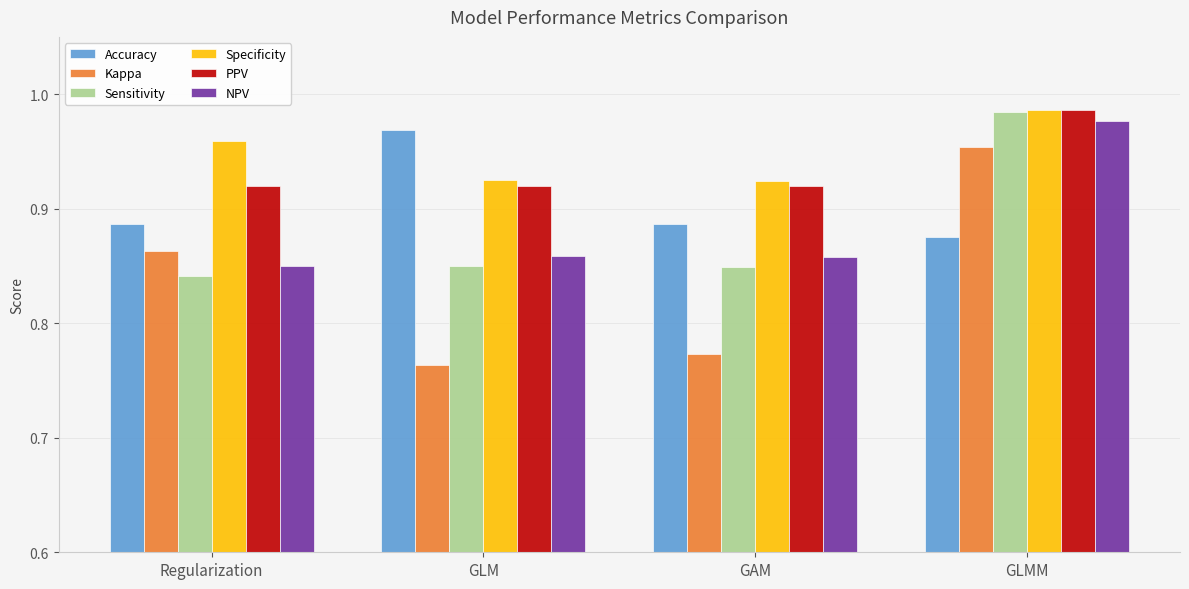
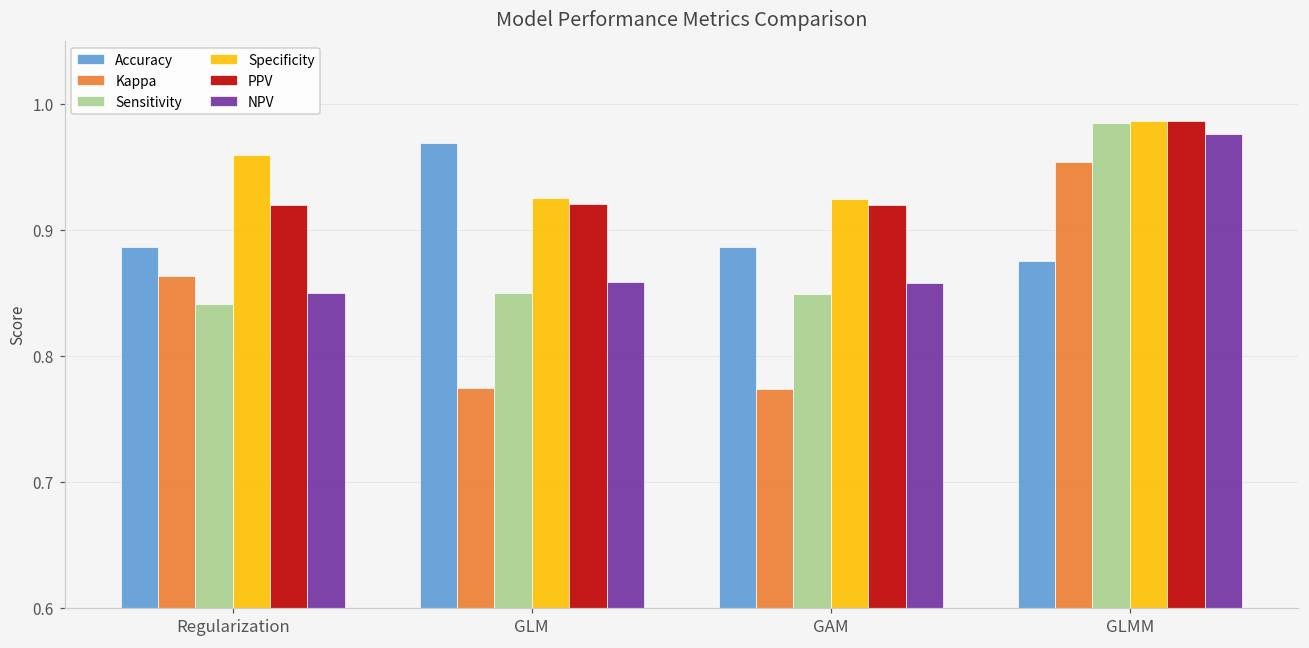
Kappa, GLM: 0.764 -> 0.774
